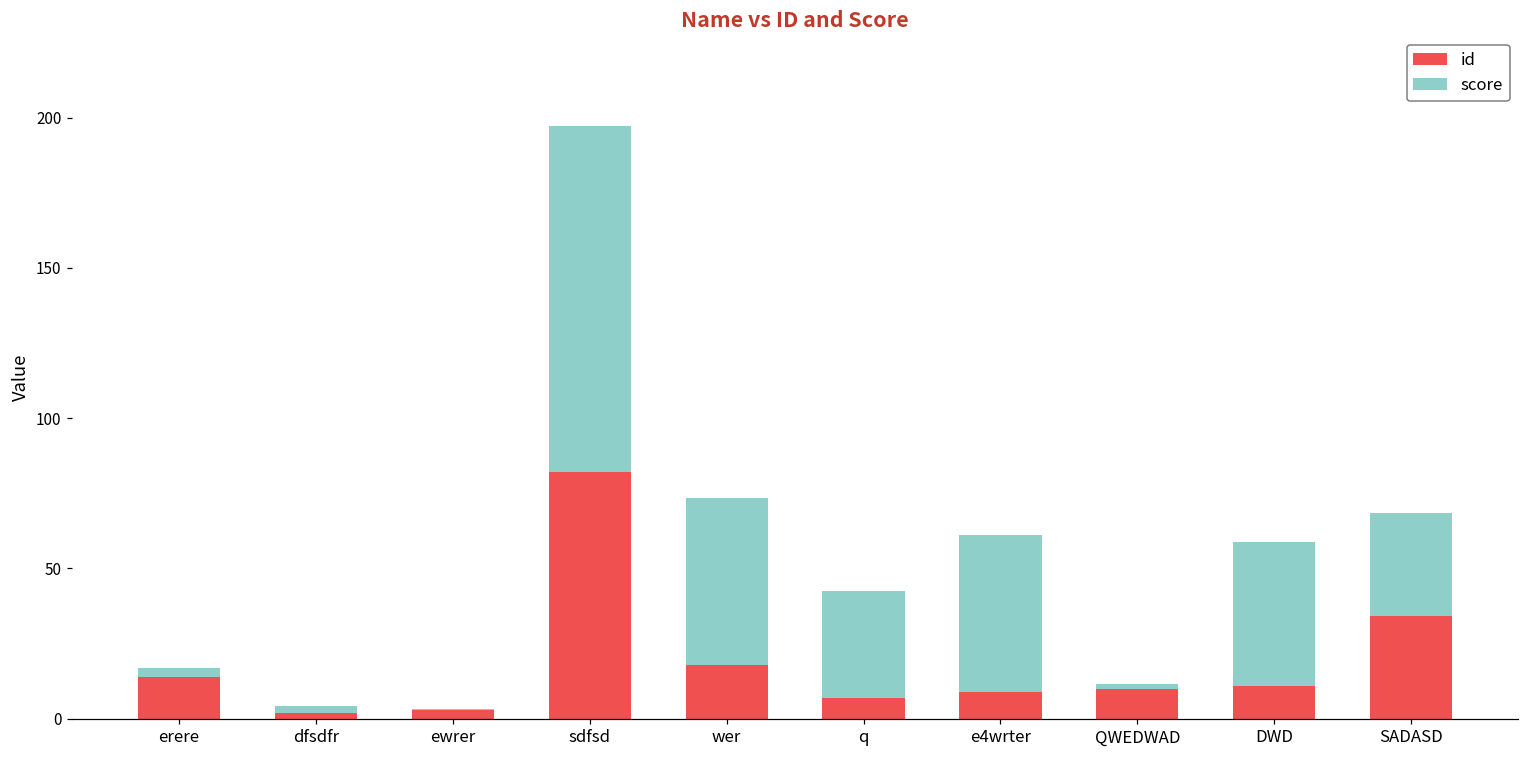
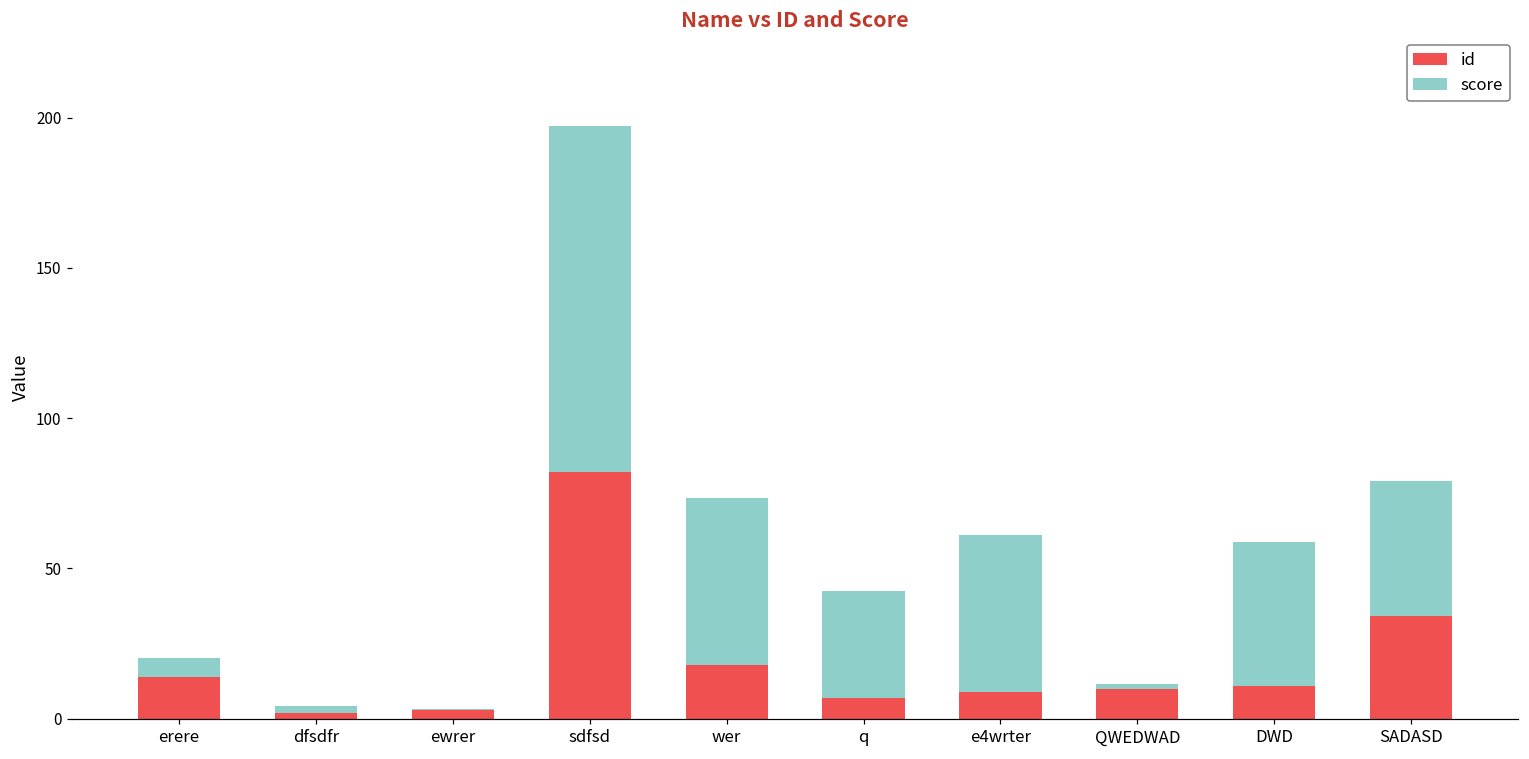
score, erere: 3 -> 6
score, SADASD: 35 -> 45
